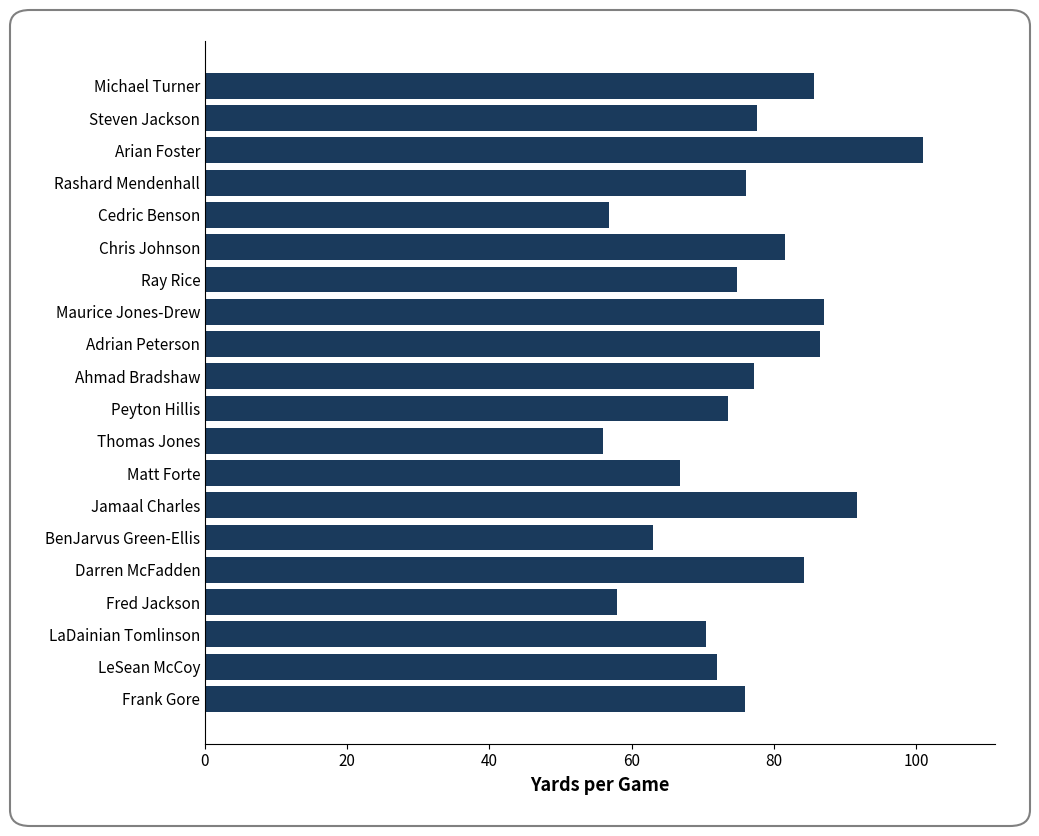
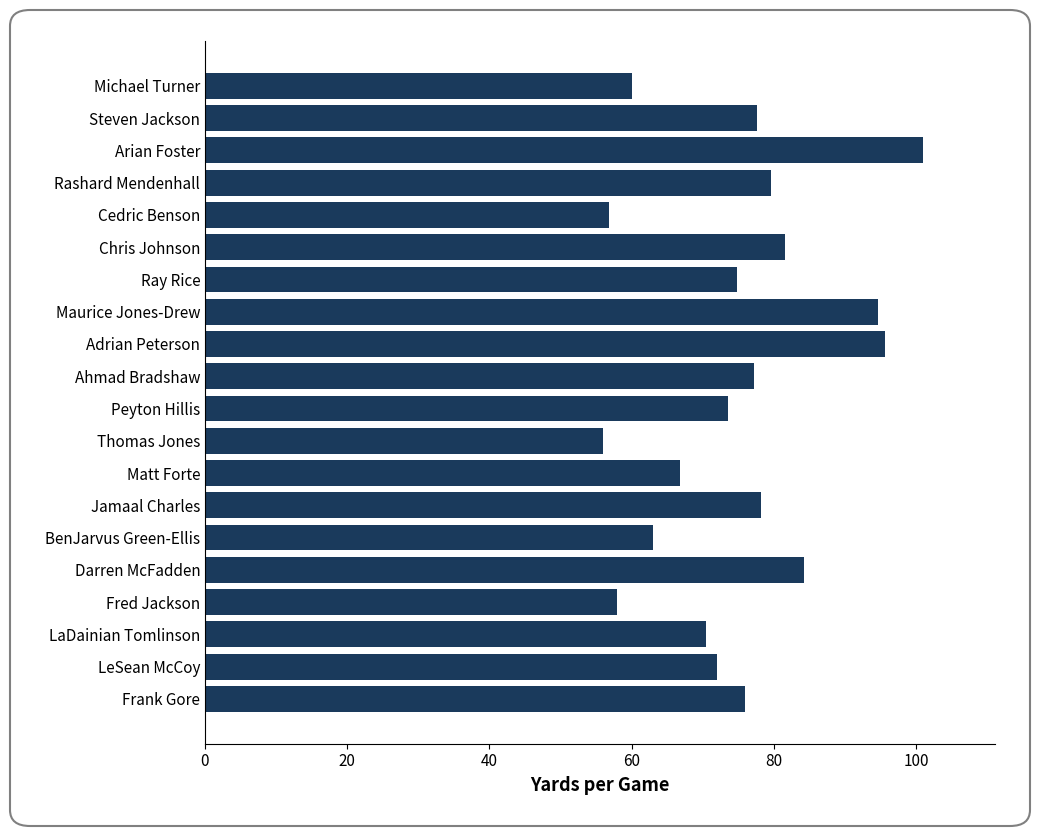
Michael Turner: 86 -> 60
Rashard Mendenhall: 76 -> 80
Maurice Jones-Drew: 87 -> 95
Adrian Peterson: 87 -> 96
Jamaal Charles: 92 -> 78
